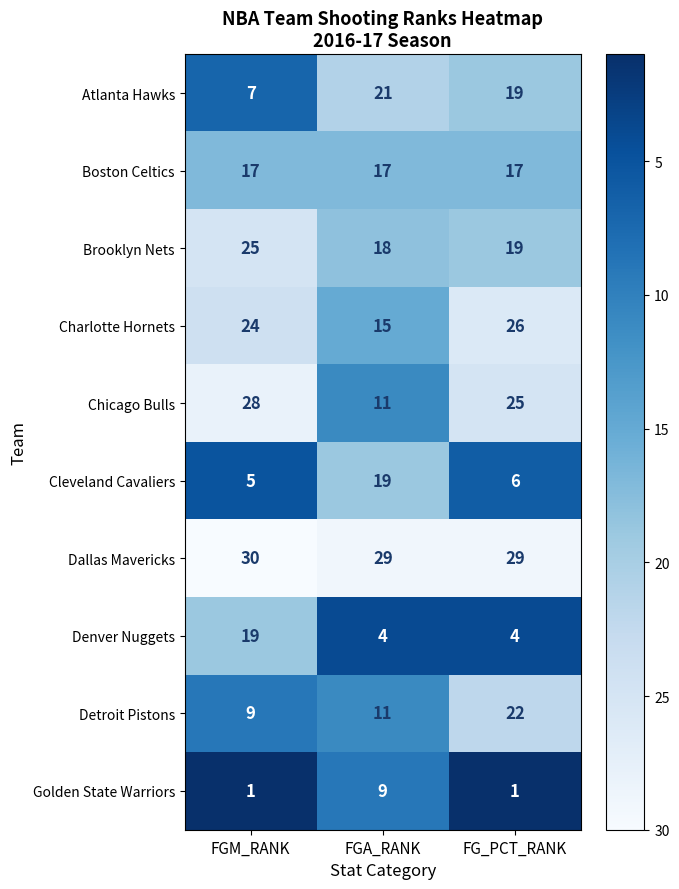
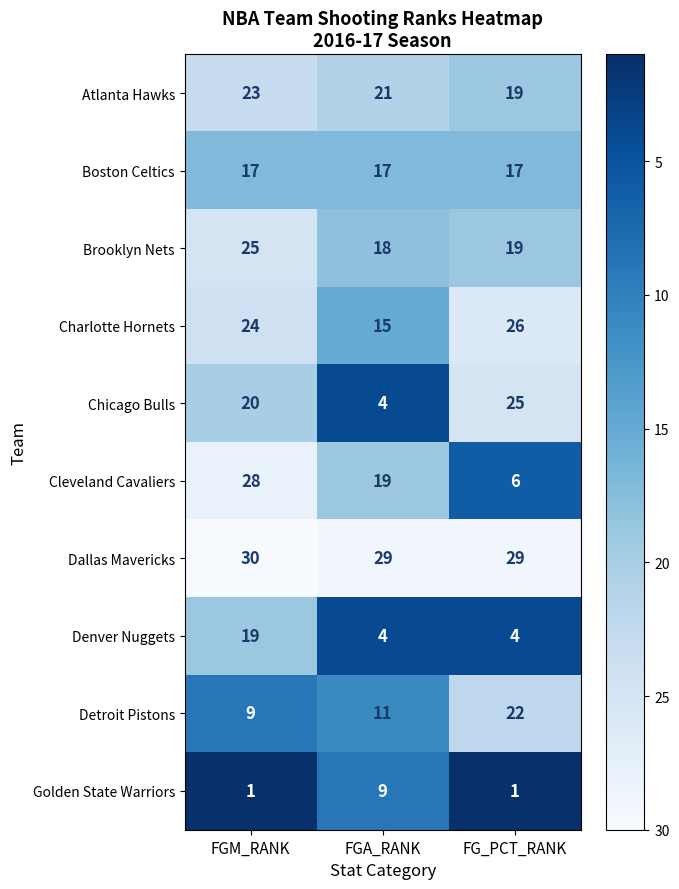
Atlanta Hawks, FGM_RANK: 7 -> 23
Chicago Bulls, FGM_RANK: 28 -> 20
Chicago Bulls, FGA_RANK: 11 -> 4
Cleveland Cavaliers, FGM_RANK: 5 -> 28
